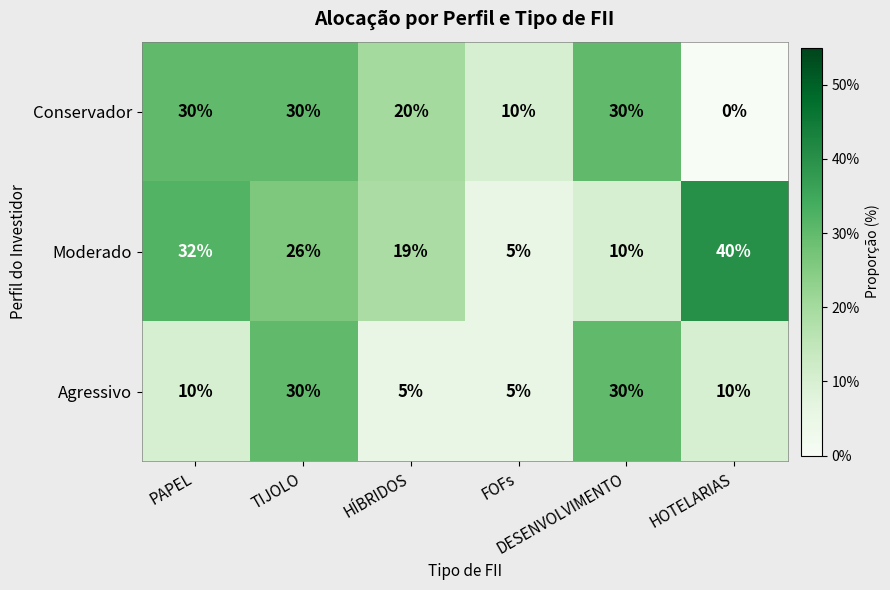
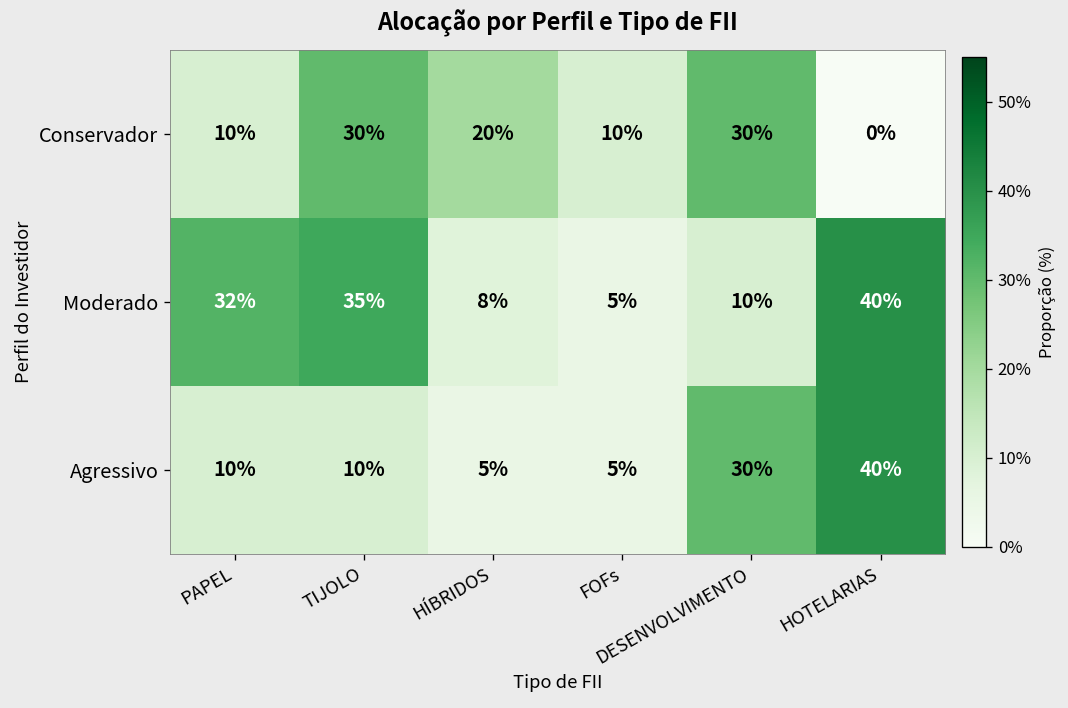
Conservador, PAPEL: 30% -> 10%
Moderado, TIJOLO: 26% -> 35%
Moderado, HÍBRIDOS: 19% -> 8%
Agressivo, TIJOLO: 30% -> 10%
Agressivo, HOTELARIAS: 10% -> 40%
